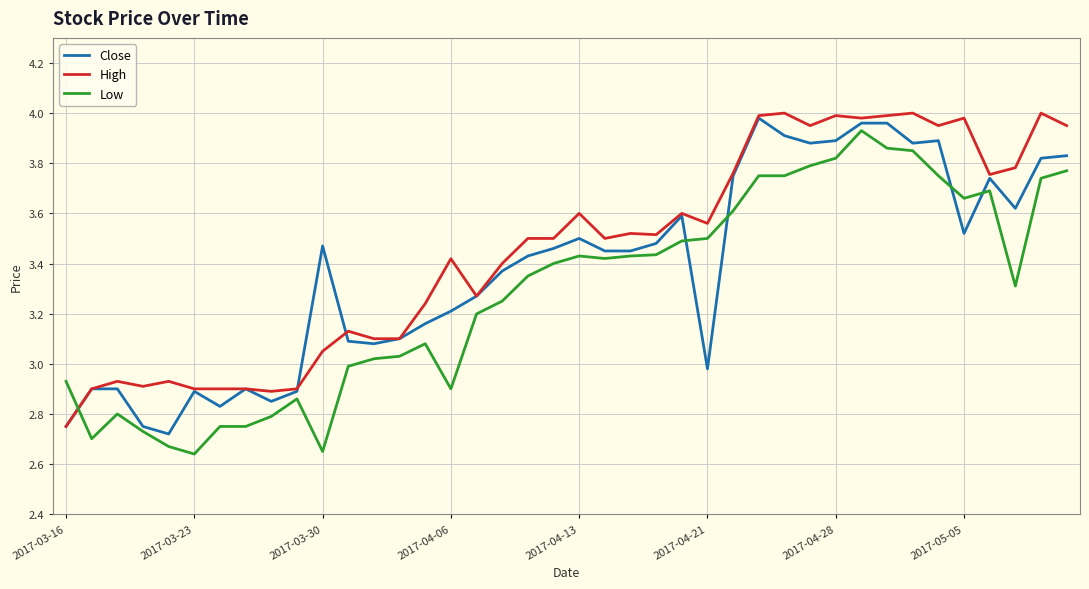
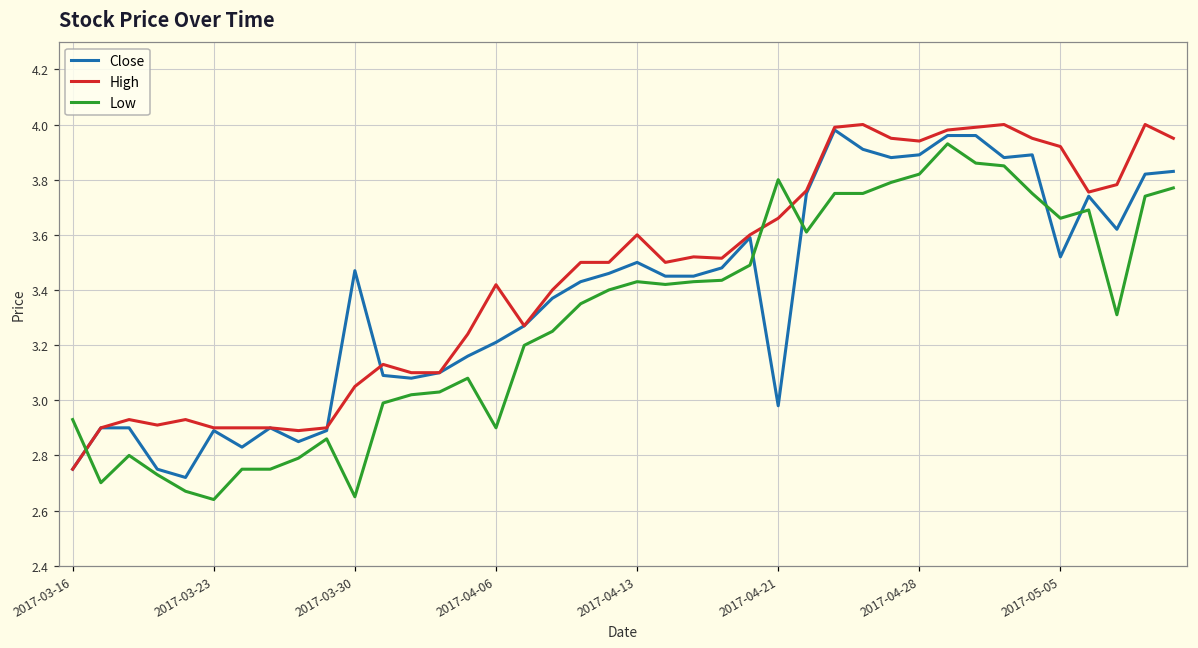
High, 2017-04-21: 3.56 -> 3.66
Low, 2017-04-21: 3.5 -> 3.8
High, 2017-04-28: 3.99 -> 3.94
High, 2017-05-05: 3.98 -> 3.92
